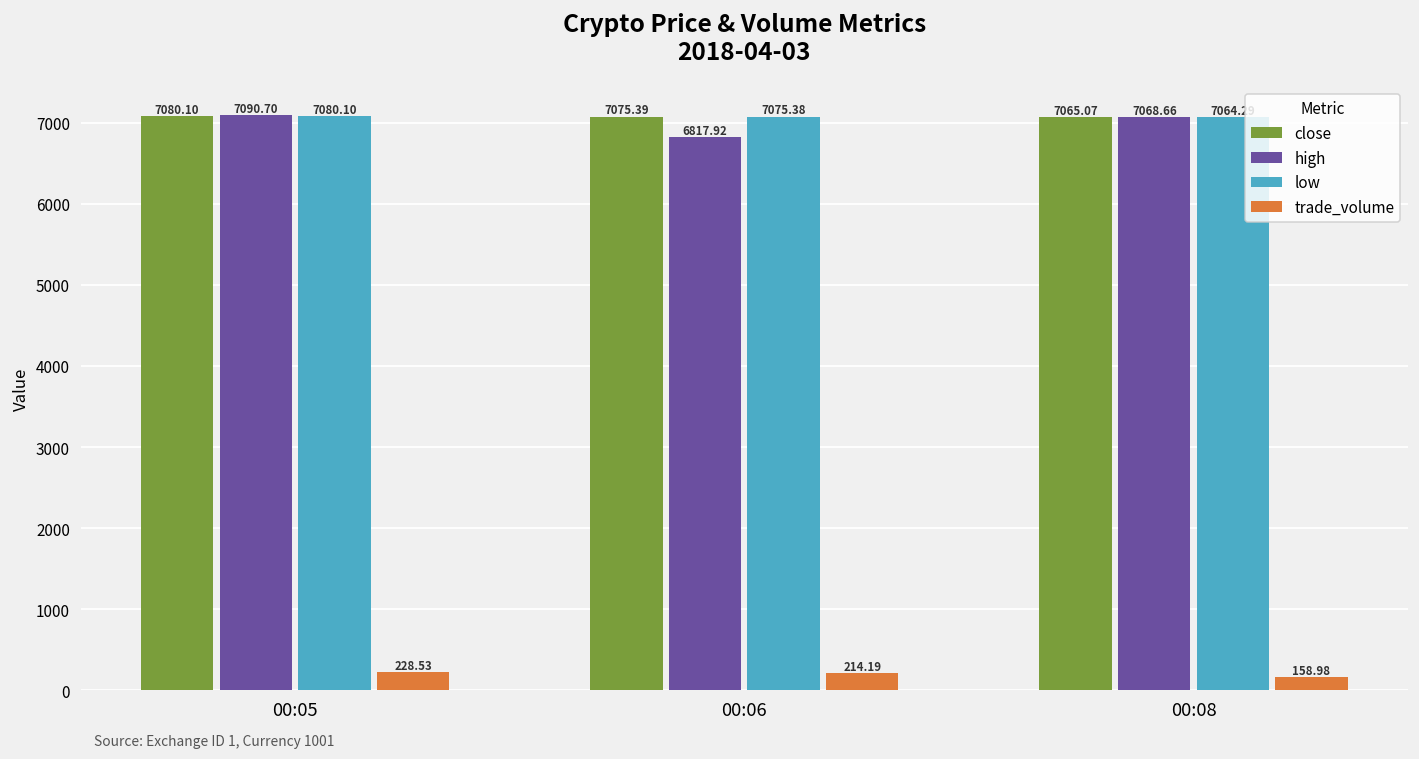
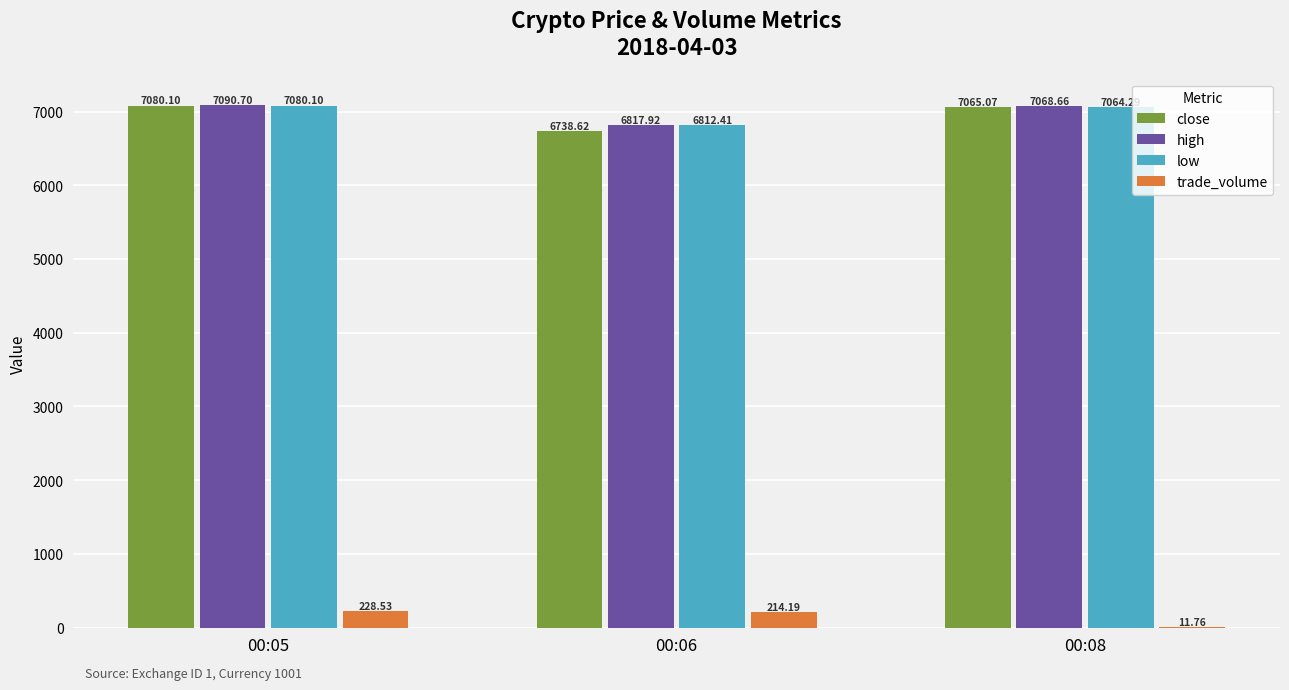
close, 00:06: 7075.39 -> 6738.62
low, 00:06: 7075.38 -> 6812.41
trade_volume, 00:08: 158.98 -> 11.76
